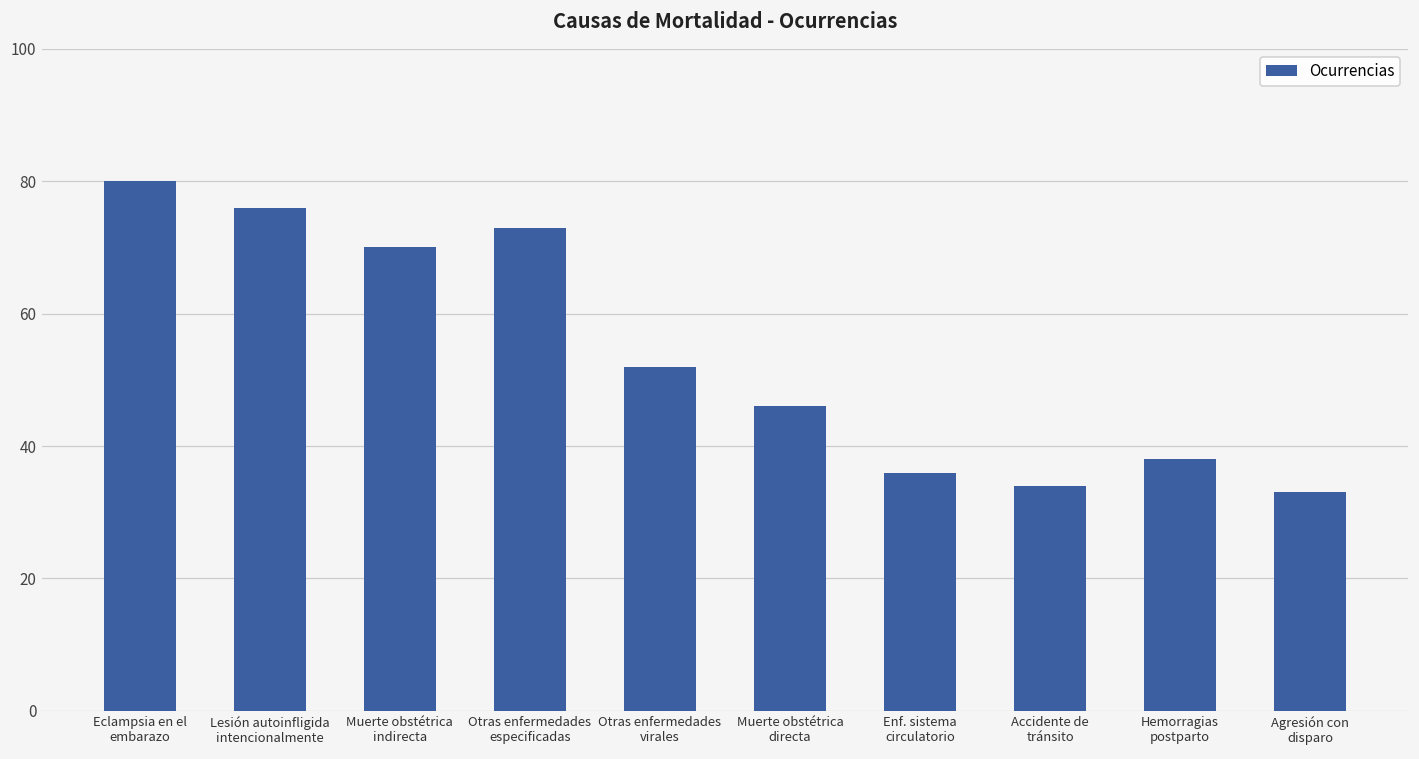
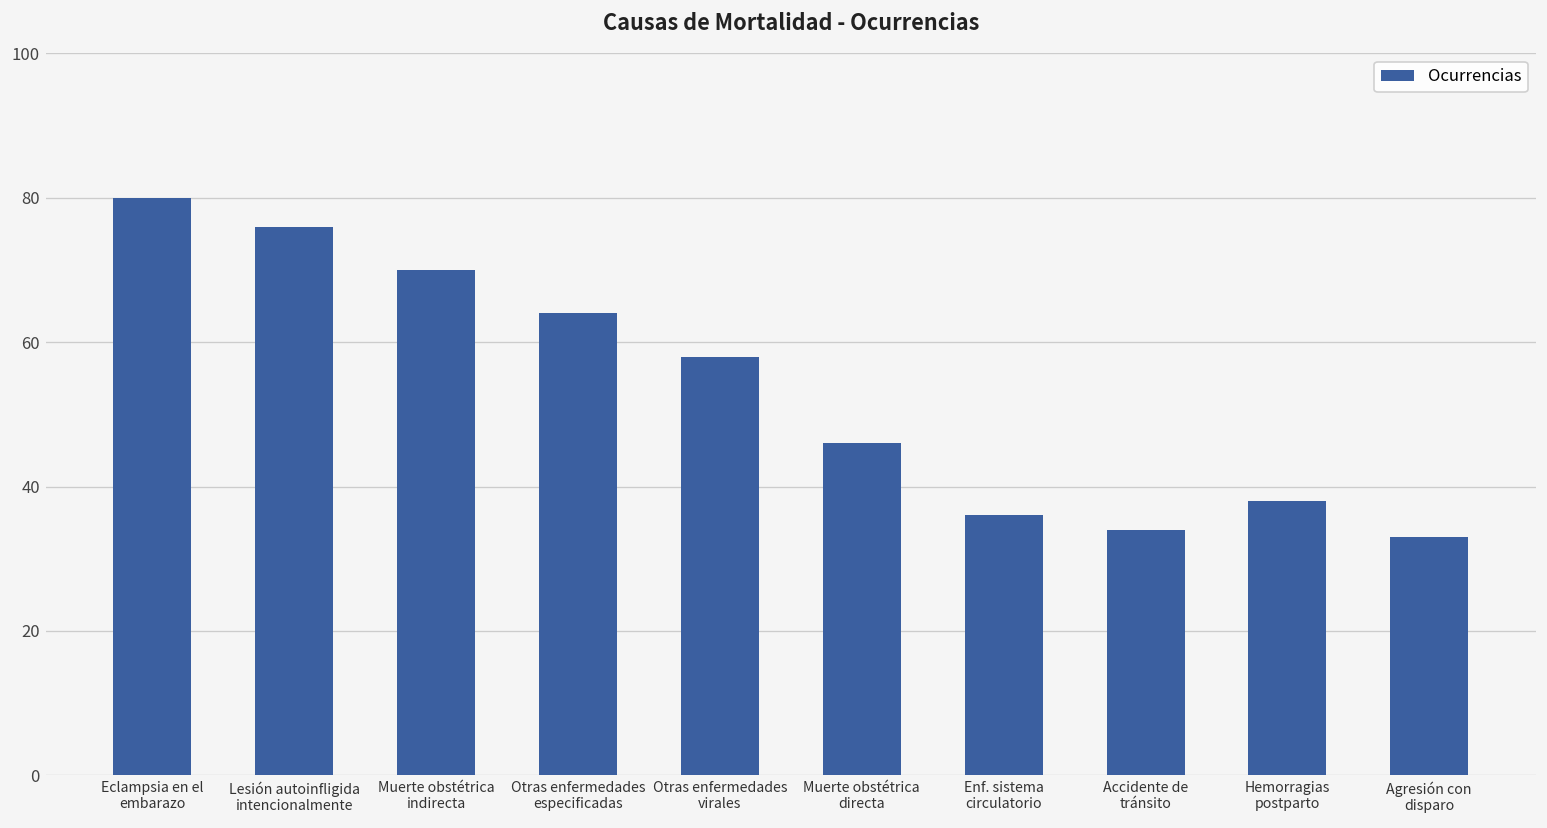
Otras enfermedades especificadas: 73 -> 64
Otras enfermedades virales: 52 -> 58
